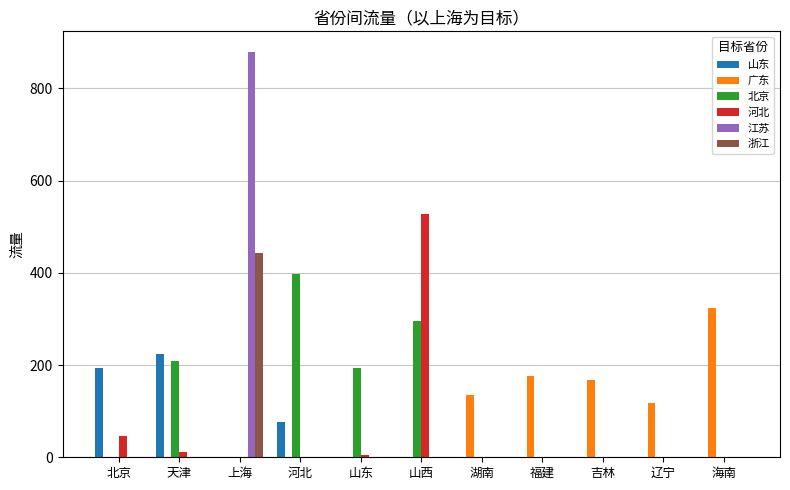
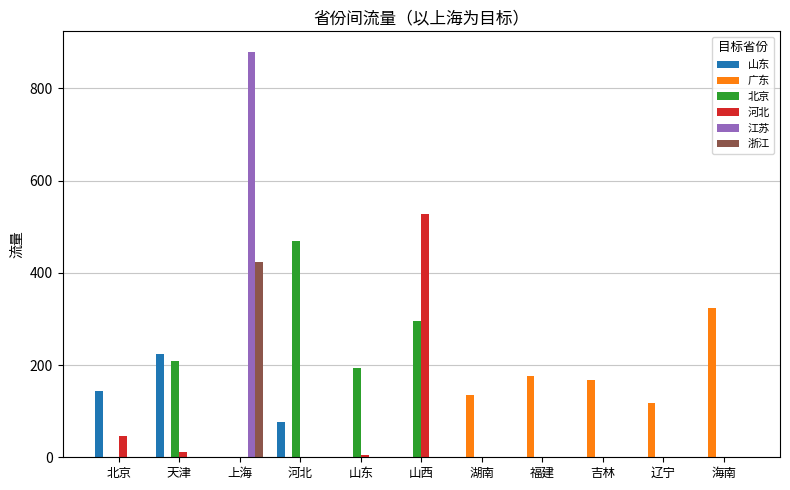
山东, 北京: 190 -> 140
浙江, 上海: 440 -> 420
北京, 河北: 400 -> 470
